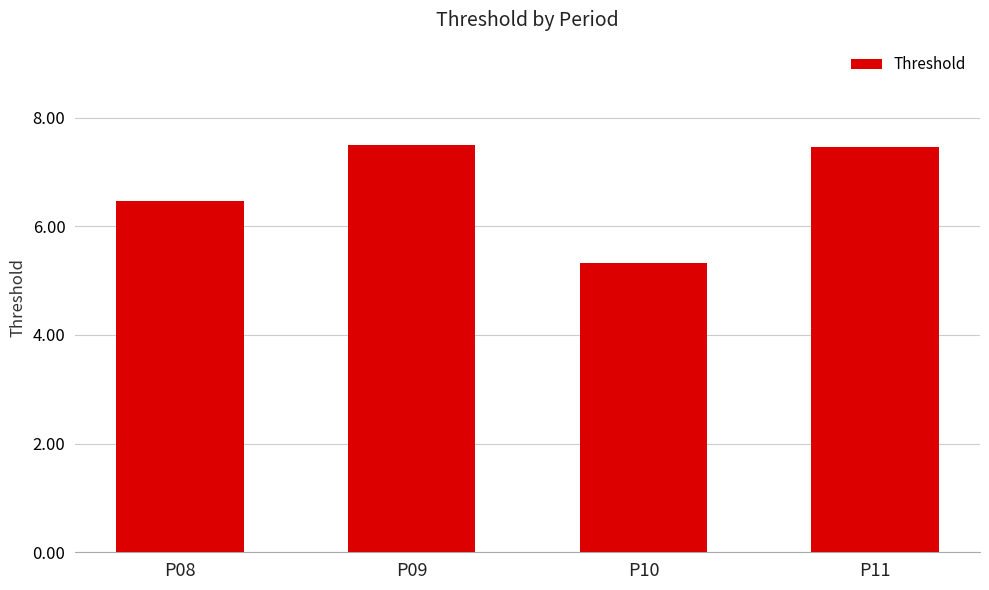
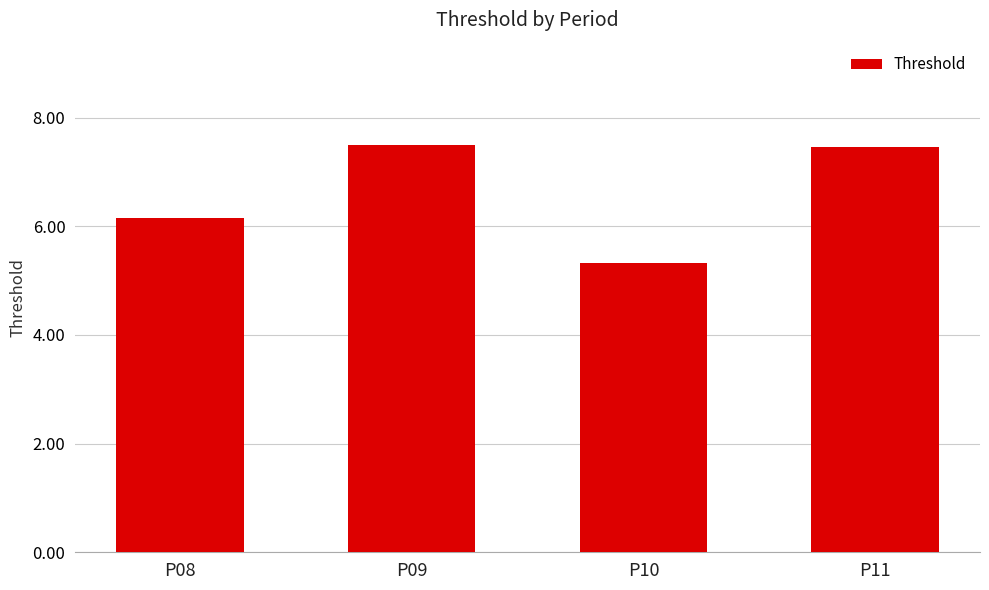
P08: 6.5 -> 6.2
